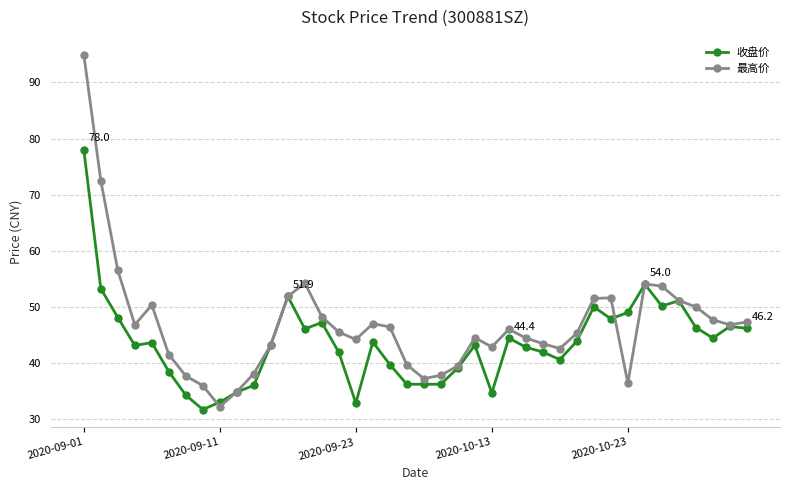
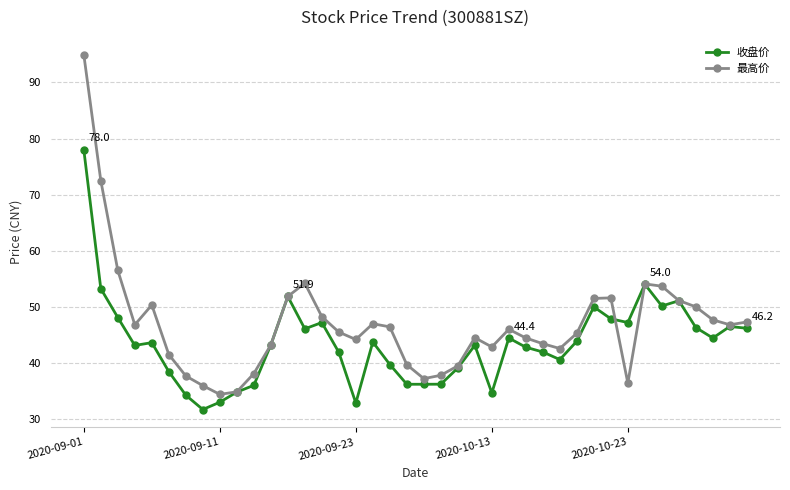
最高价, 2020-09-11: 32 -> 34
收盘价, 2020-10-23: 49 -> 47
